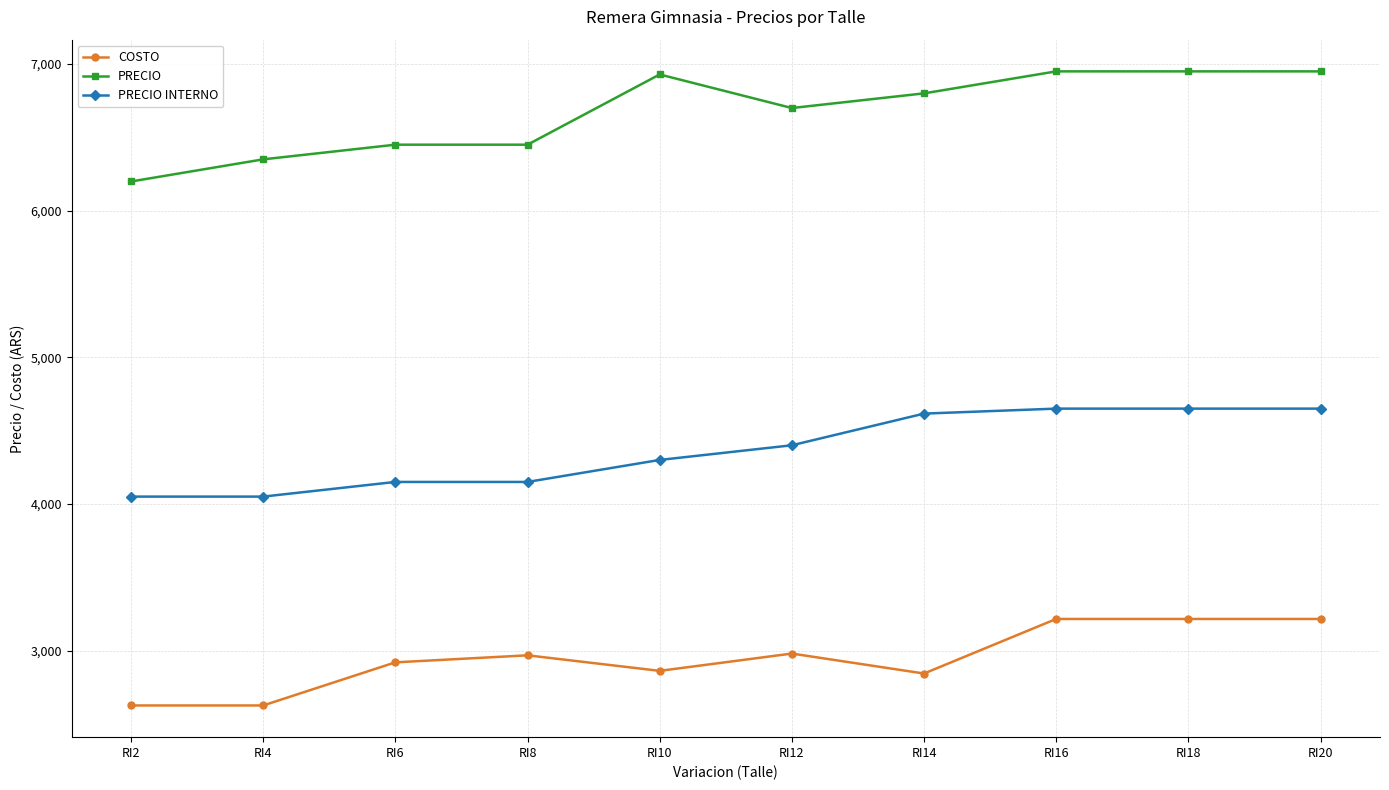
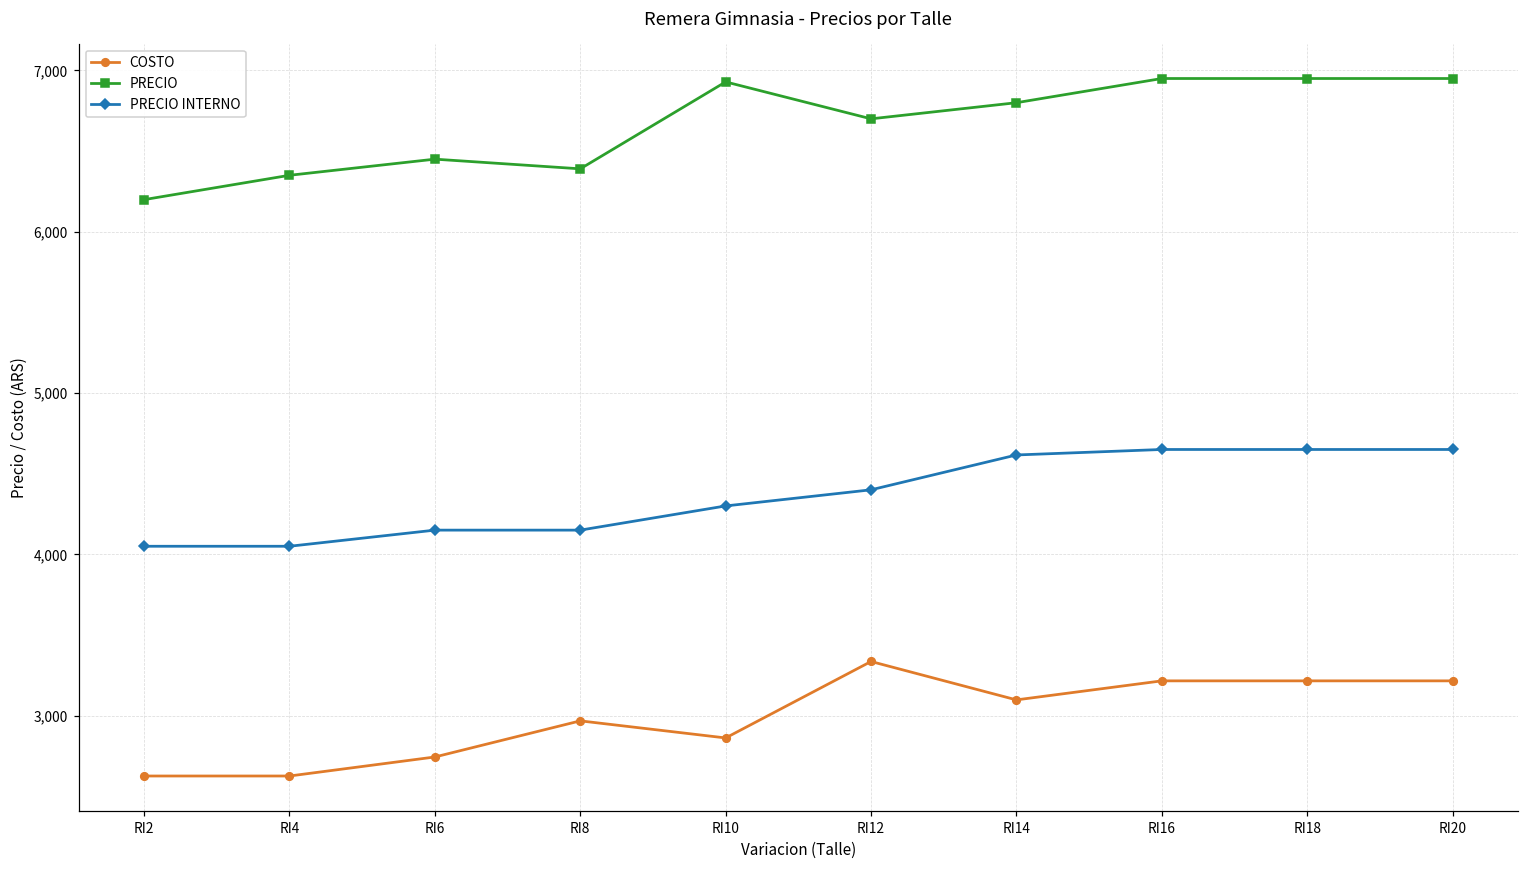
COSTO, RI6: 2,920 -> 2,740
PRECIO, RI8: 6,450 -> 6,390
COSTO, RI12: 2,980 -> 3,340
COSTO, RI14: 2,840 -> 3,100
